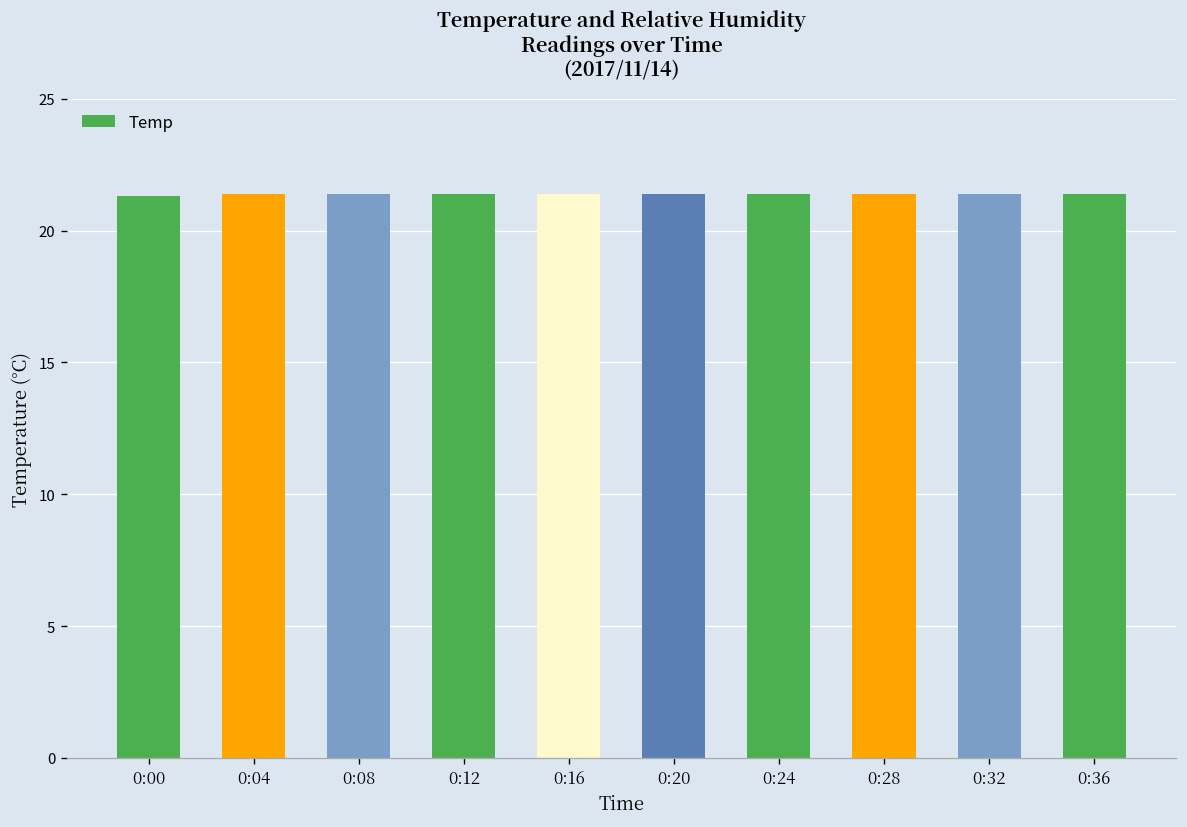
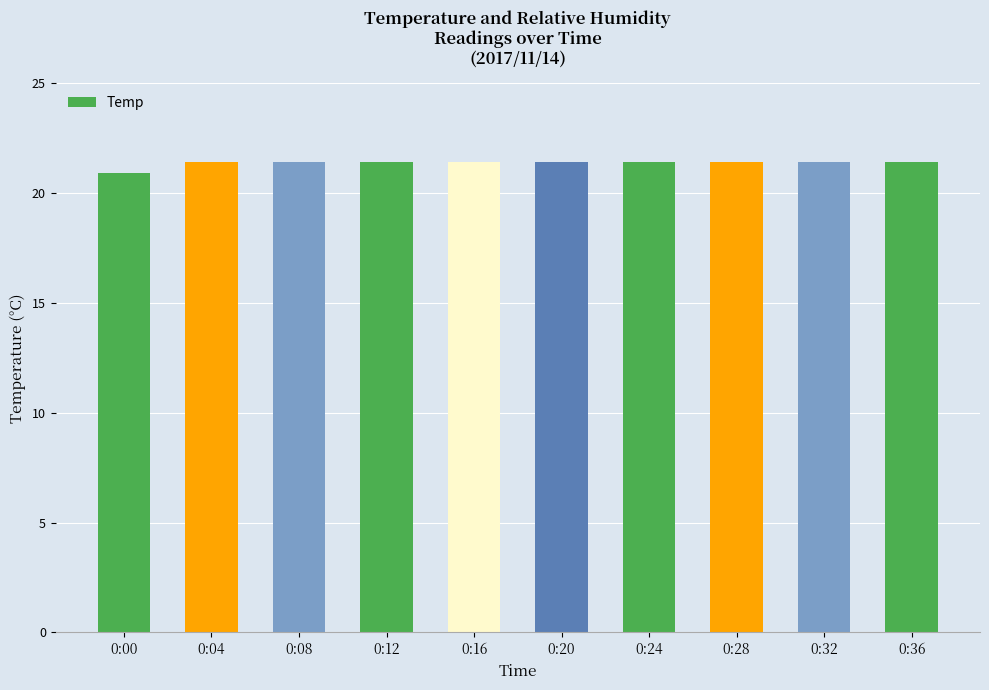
0:00: 21.3 -> 20.9
